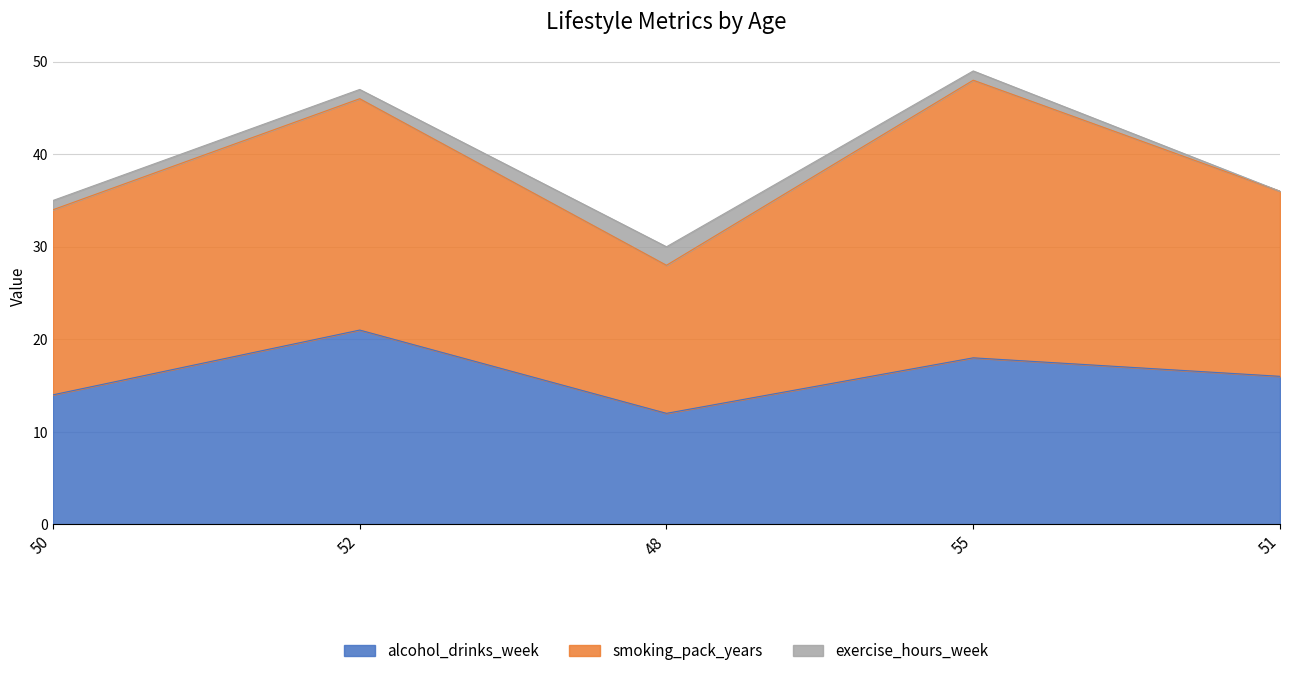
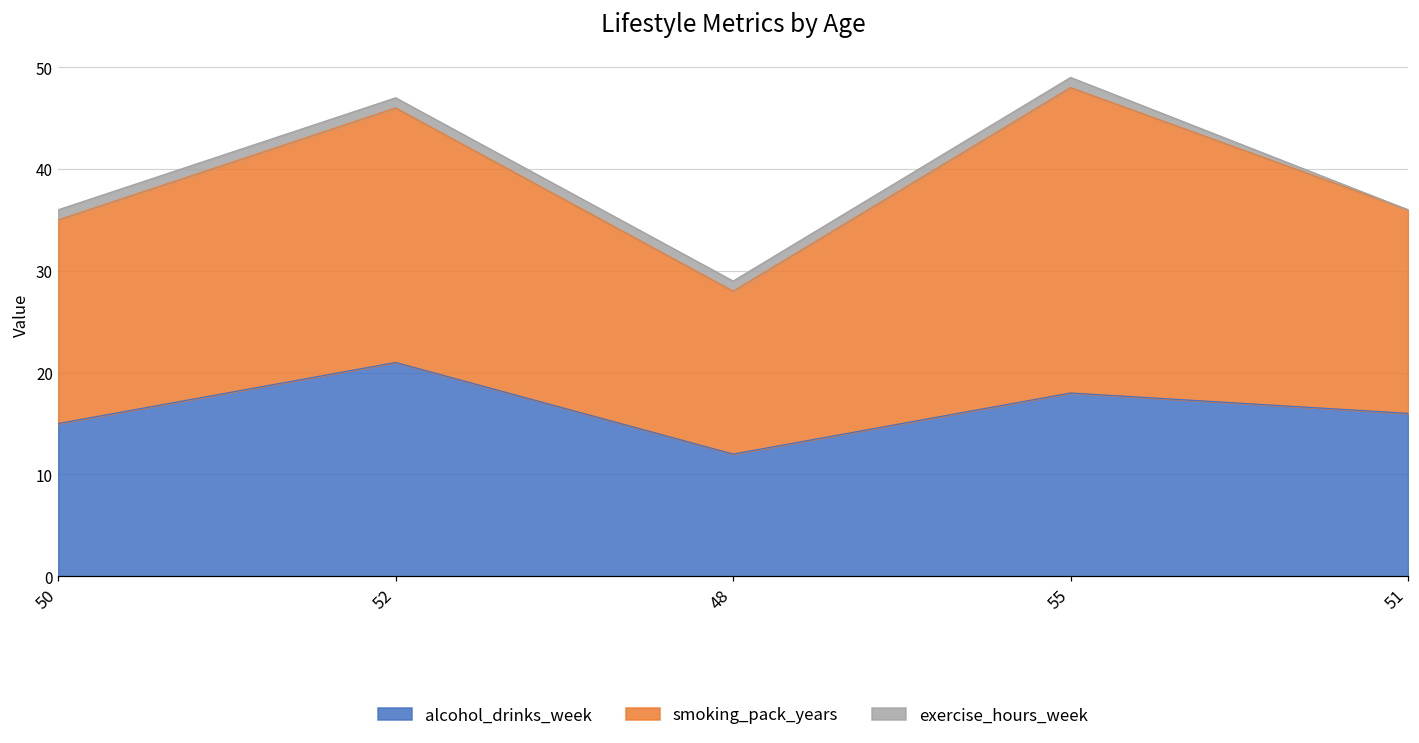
alcohol_drinks_week, 50: 14 -> 15
exercise_hours_week, 48: 2 -> 1
